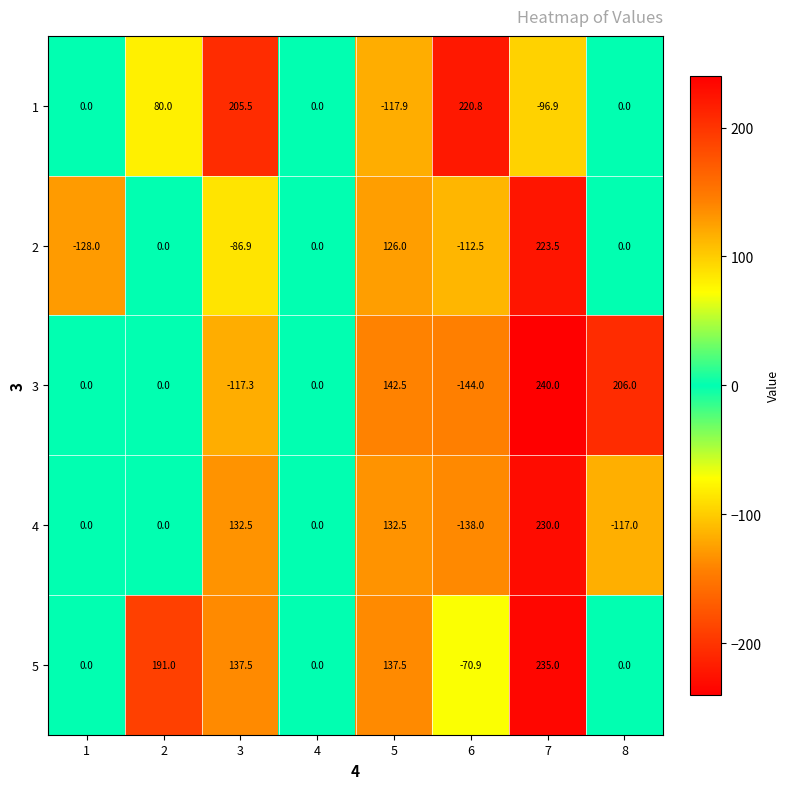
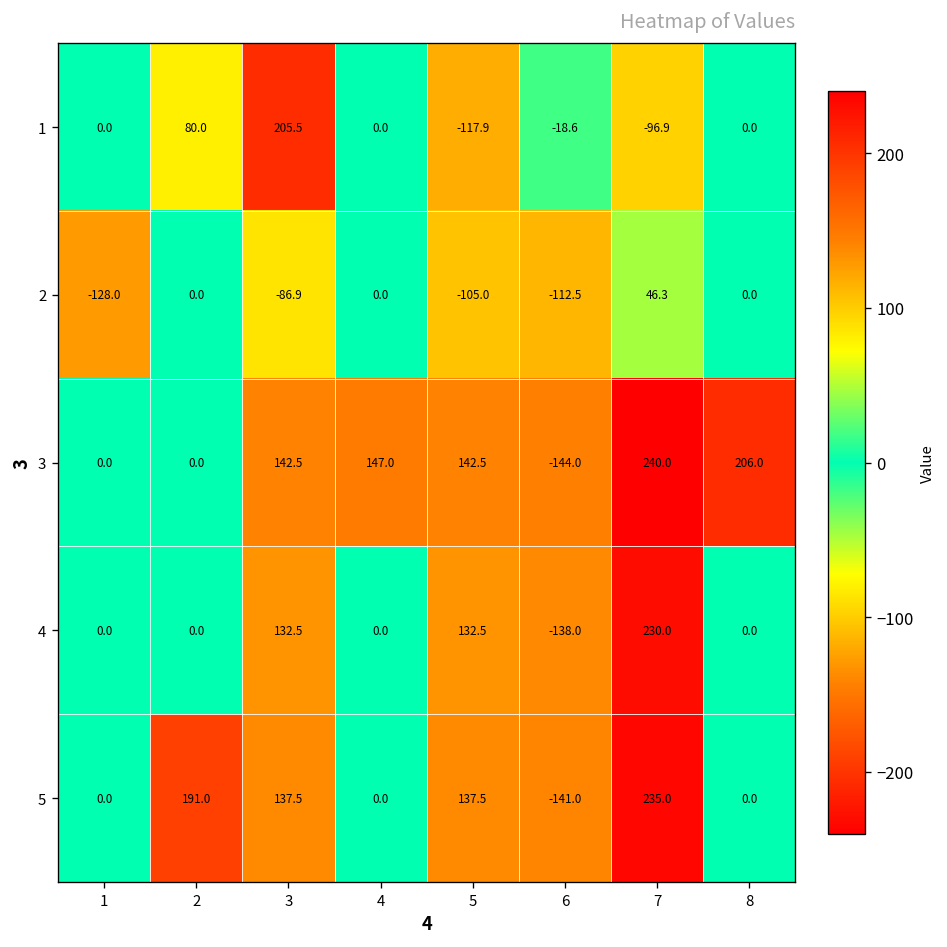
1, 6: 220.8 -> -18.6
2, 5: 126.0 -> -105.0
2, 7: 223.5 -> 46.3
3, 3: -117.3 -> 142.5
3, 4: 0.0 -> 147.0
4, 8: -117.0 -> 0.0
5, 6: -70.9 -> -141.0
